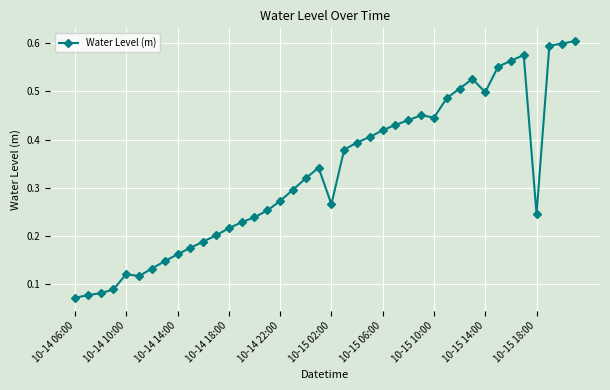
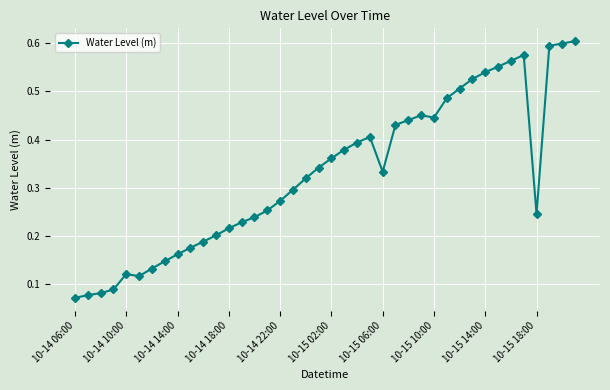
10-15 02:00: 0.27 -> 0.36
10-15 06:00: 0.42 -> 0.33
10-15 14:00: 0.50 -> 0.54
